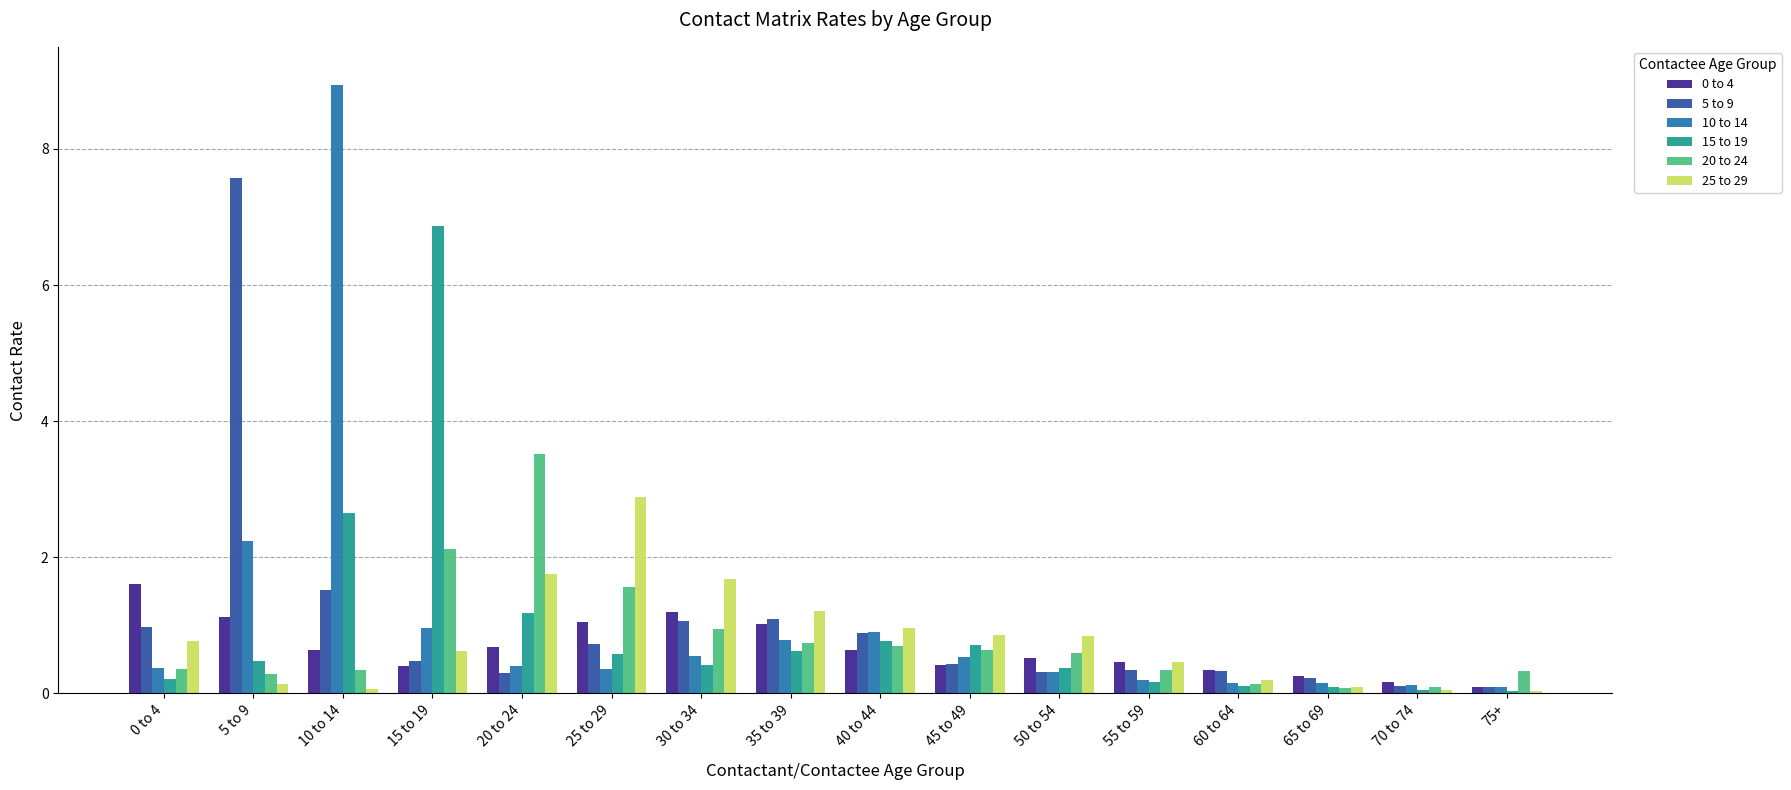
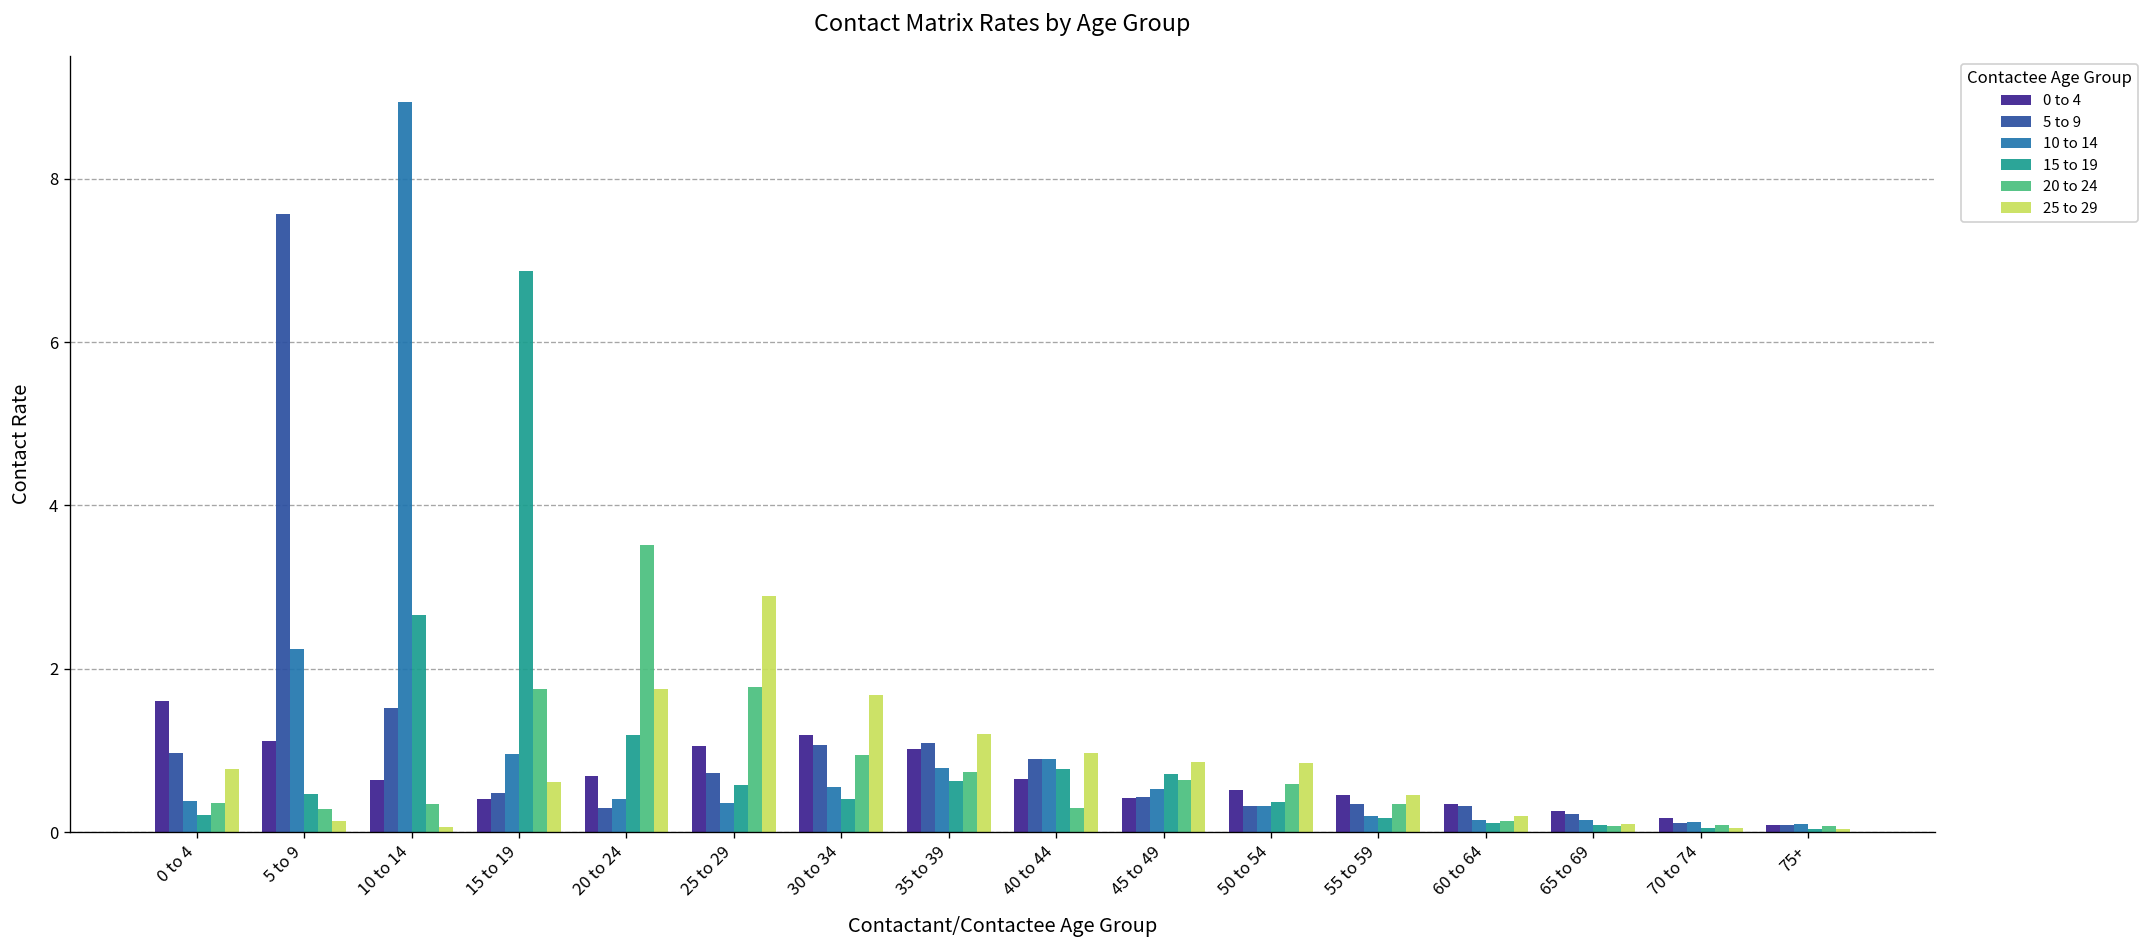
20 to 24, 15 to 19: 2.1 -> 1.8
20 to 24, 25 to 29: 1.6 -> 1.8
20 to 24, 40 to 44: 0.7 -> 0.3
20 to 24, 75+: 0.3 -> 0.1
